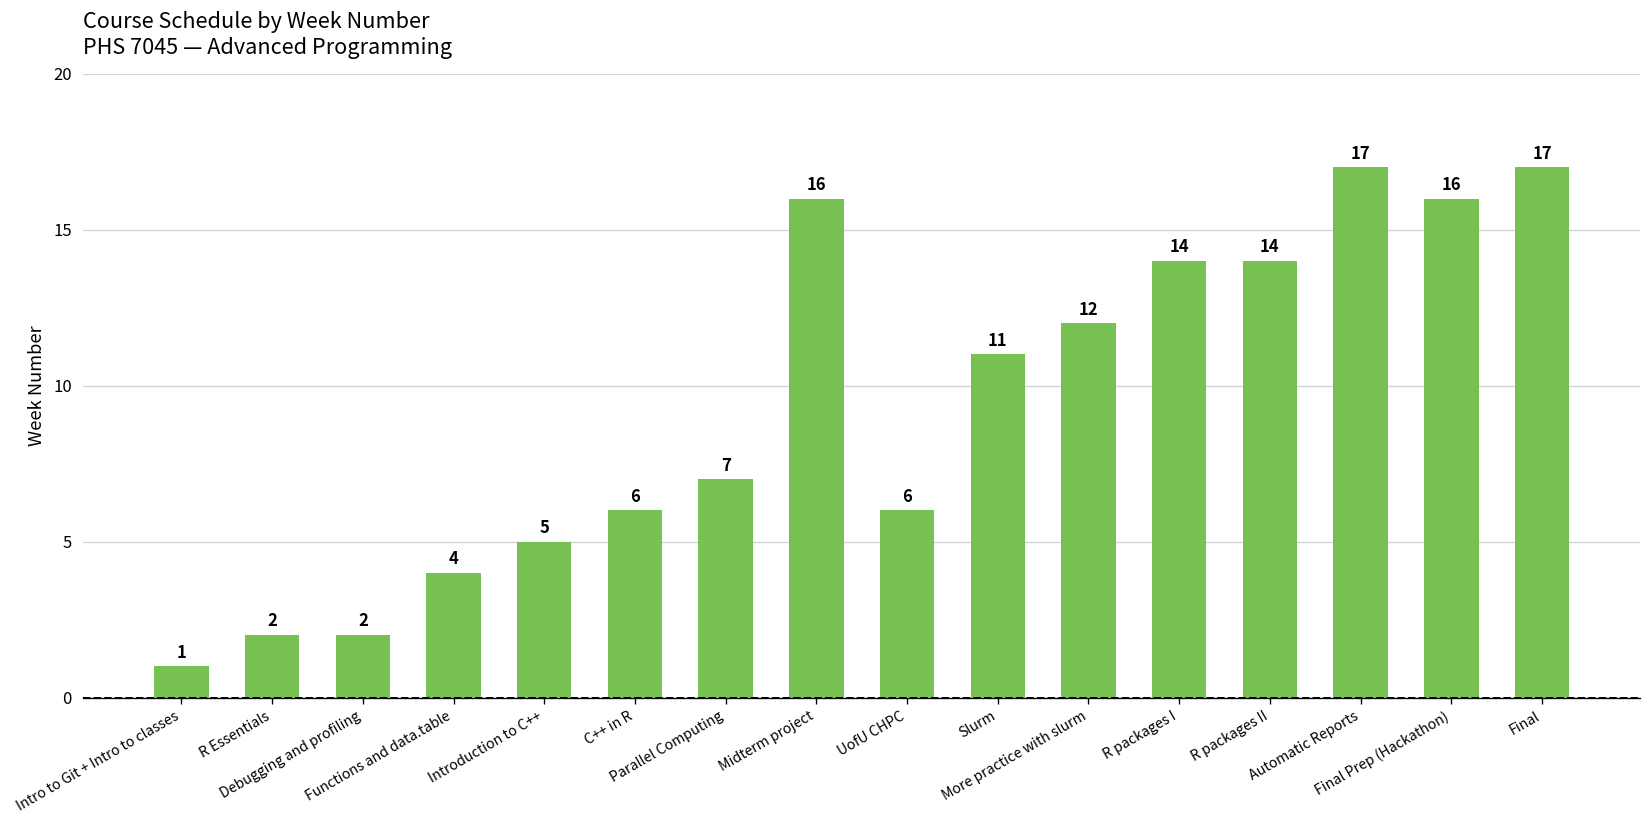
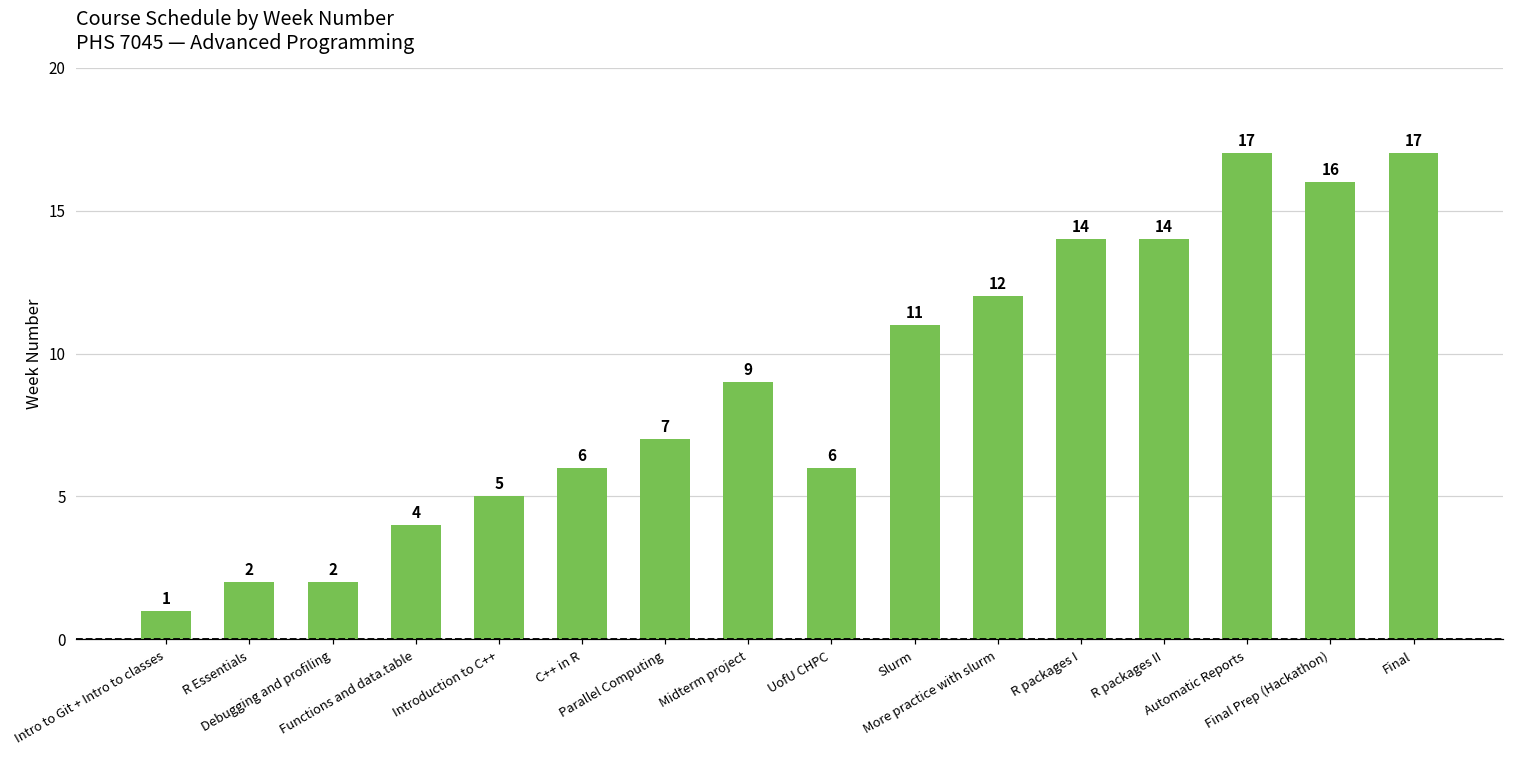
Midterm project: 16 -> 9
